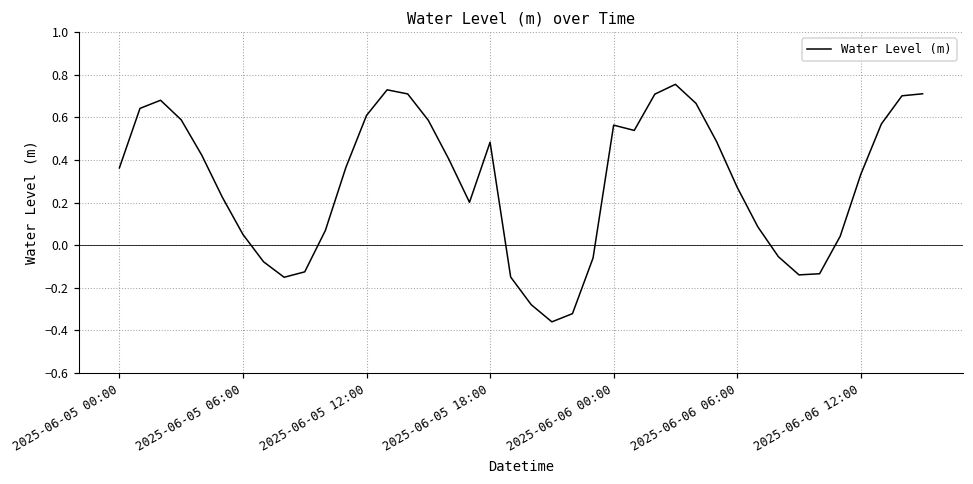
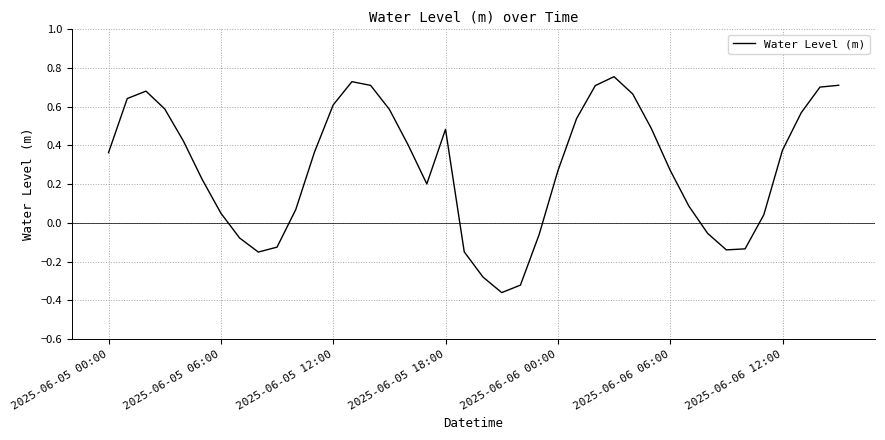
2025-06-06 00:00: 0.56 -> 0.27
2025-06-06 12:00: 0.33 -> 0.38
